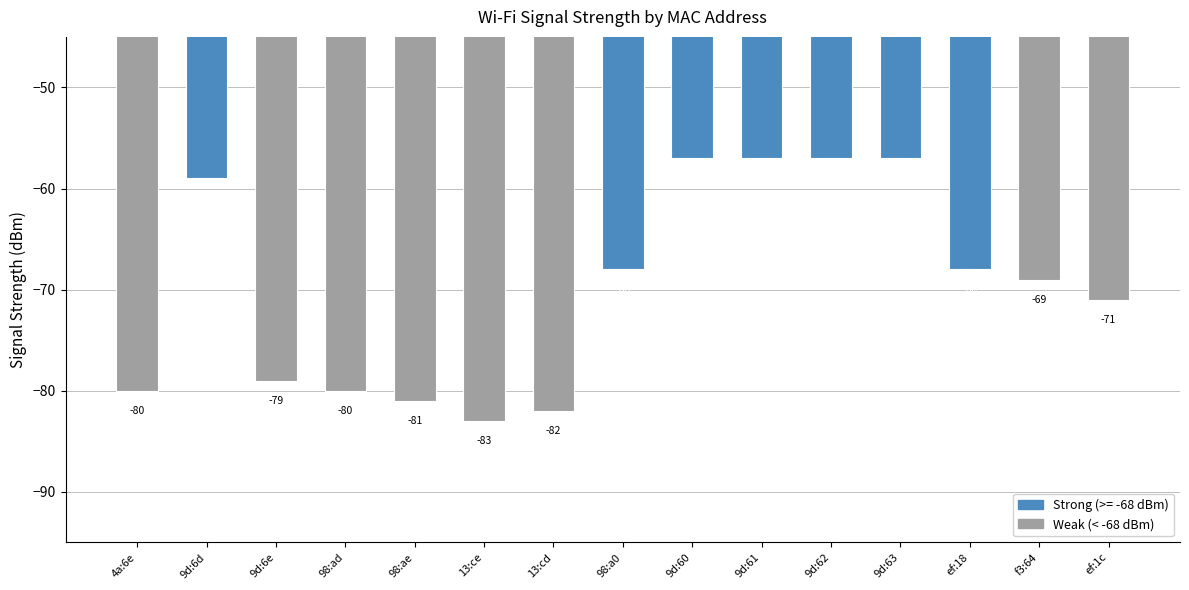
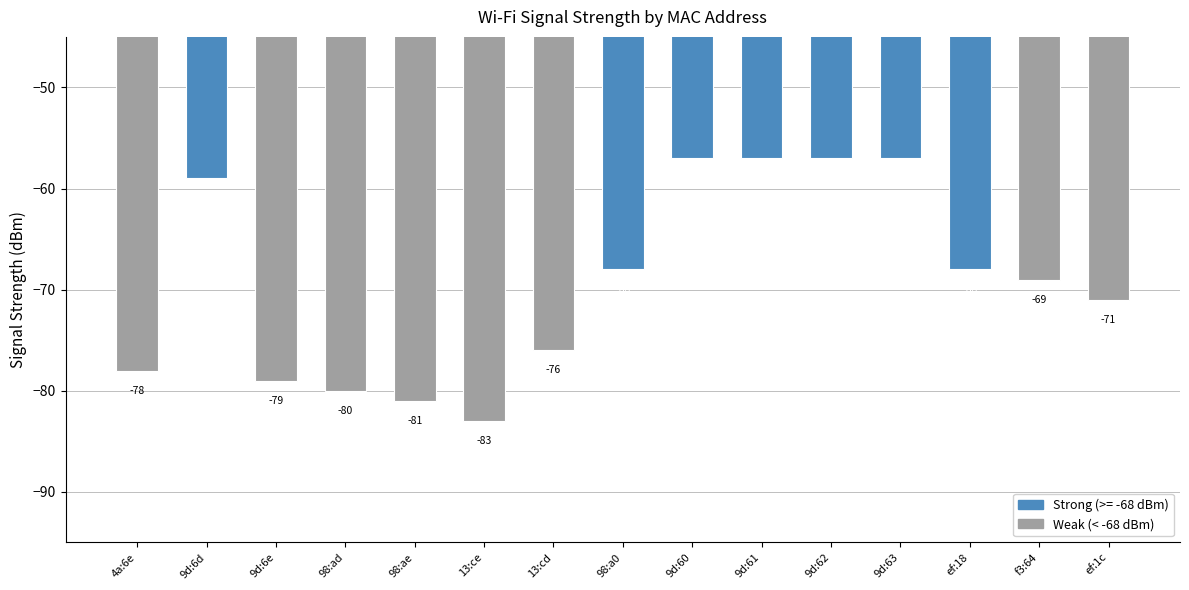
4a:6e: -80 -> -78
13:cd: -82 -> -76
